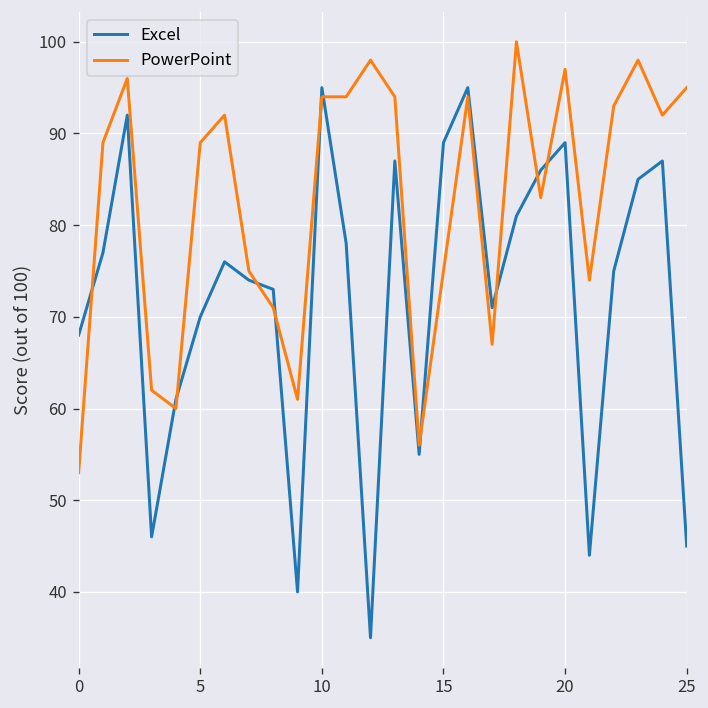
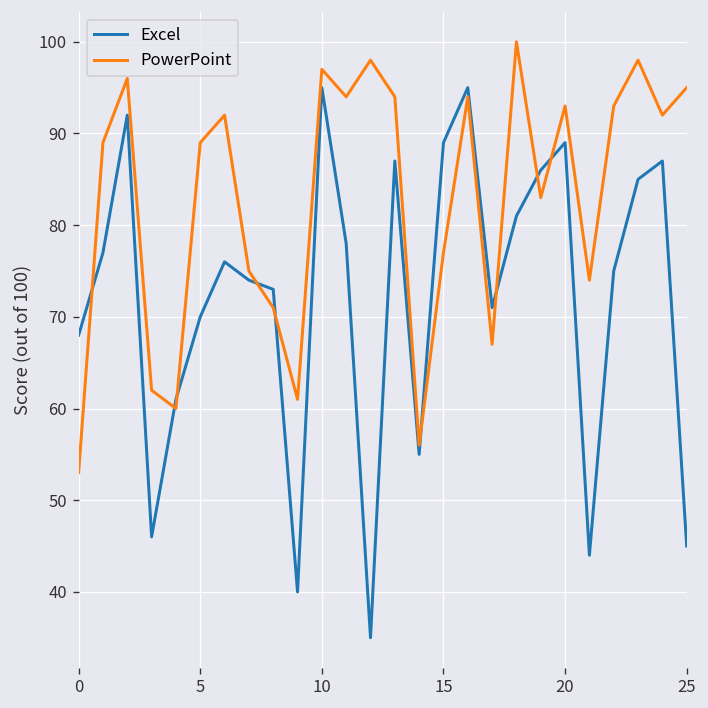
PowerPoint, 10: 94 -> 97
PowerPoint, 15: 75 -> 77
PowerPoint, 20: 97 -> 93
